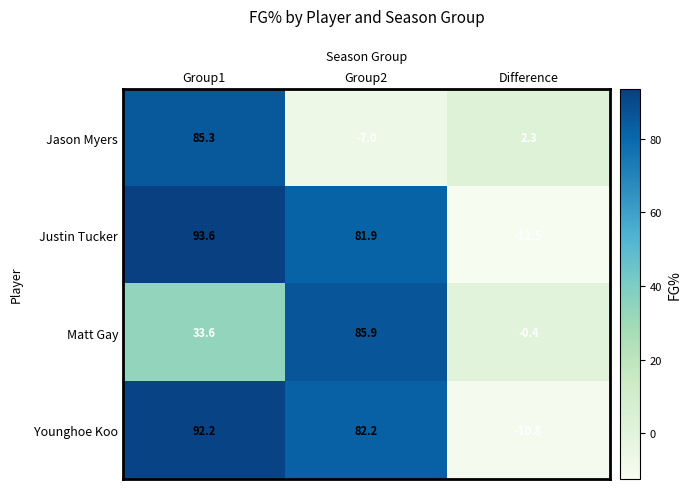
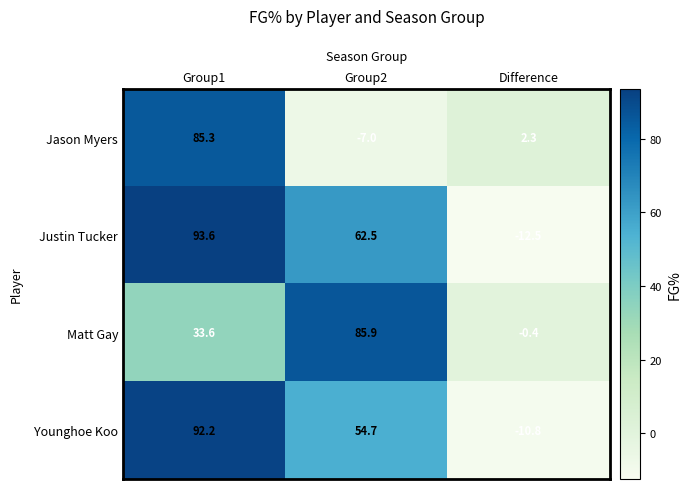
Justin Tucker, Group2: 81.9 -> 62.5
Younghoe Koo, Group2: 82.2 -> 54.7
